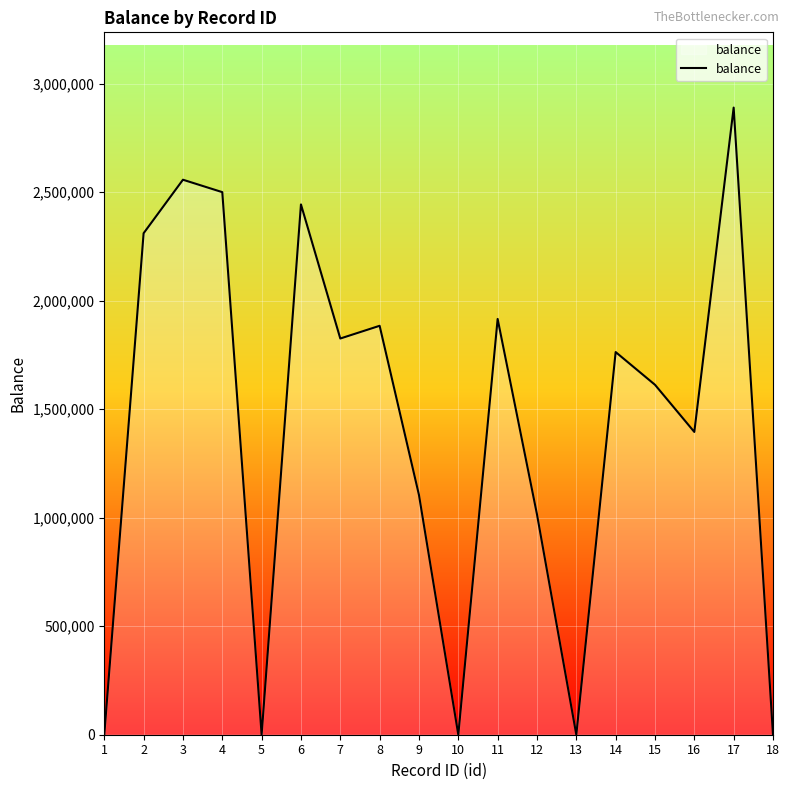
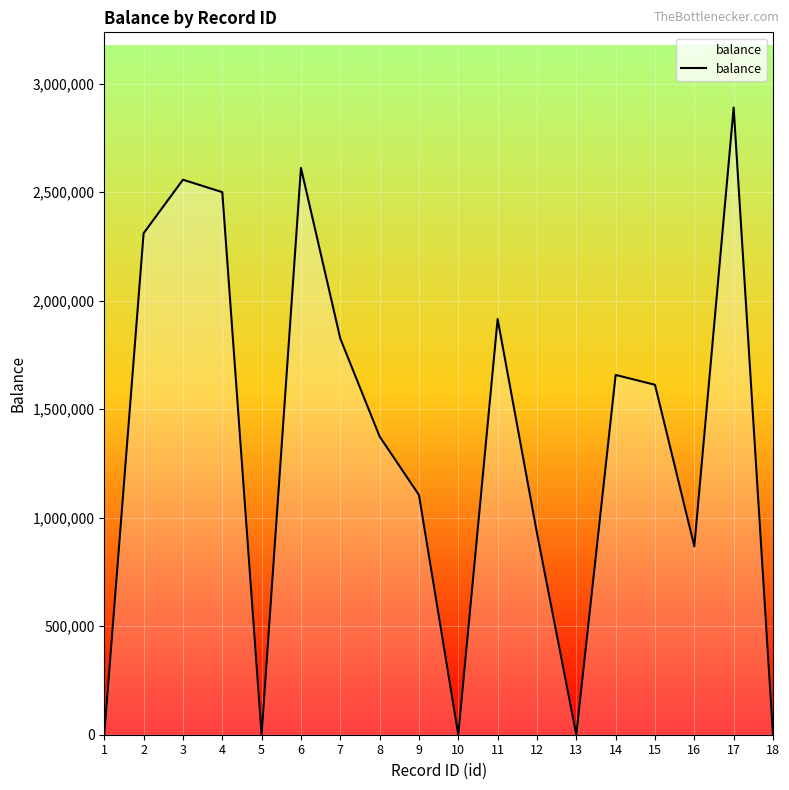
6: 2,440,000 -> 2,610,000
8: 1,880,000 -> 1,370,000
12: 1,020,000 -> 930,000
14: 1,760,000 -> 1,660,000
16: 1,400,000 -> 870,000
